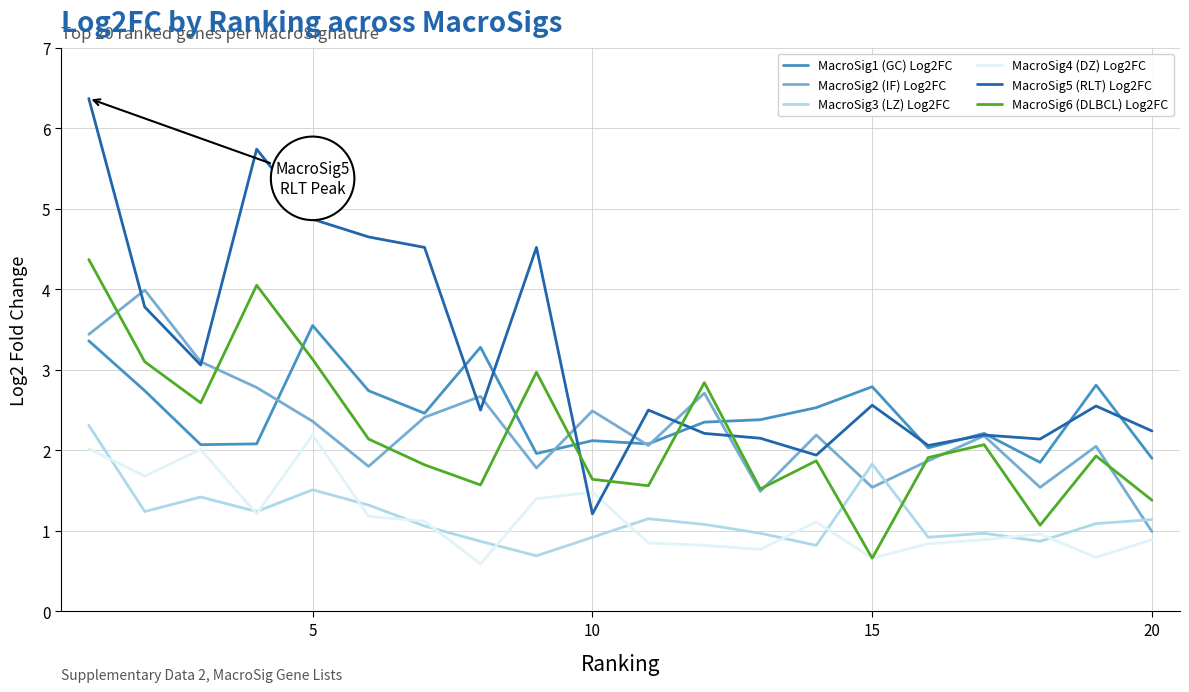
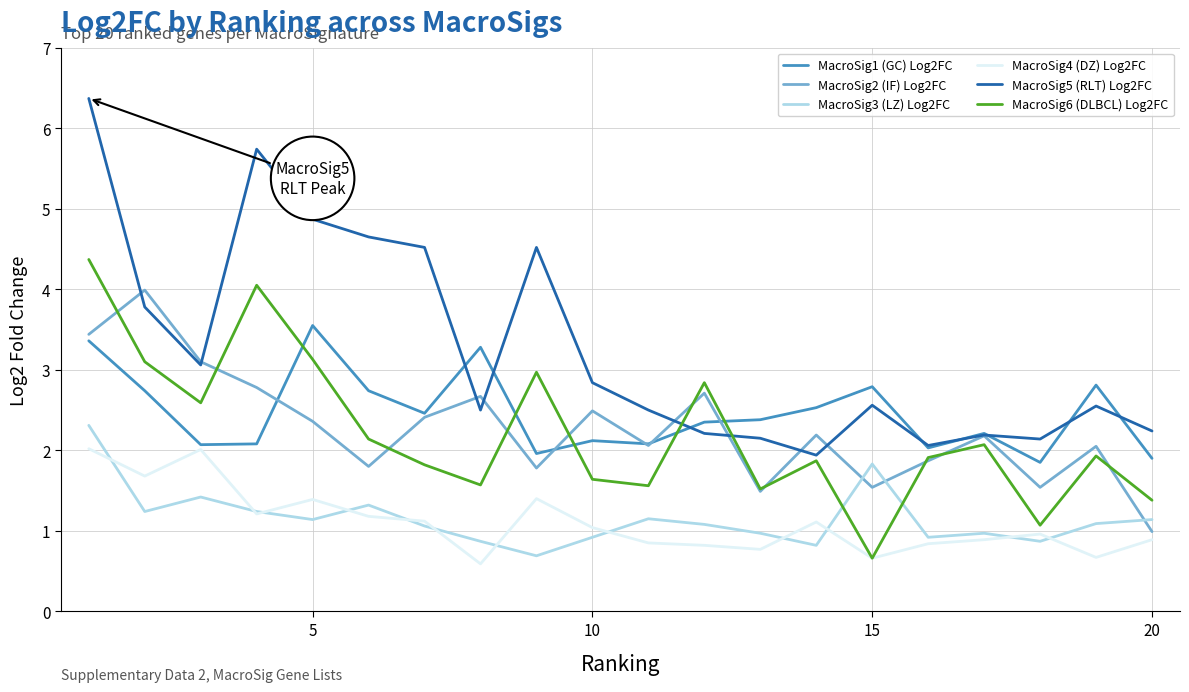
MacroSig3 (LZ) Log2FC, 5: 1.5 -> 1.1
MacroSig4 (DZ) Log2FC, 5: 2.2 -> 1.4
MacroSig4 (DZ) Log2FC, 10: 1.5 -> 1.0
MacroSig5 (RLT) Log2FC, 10: 1.2 -> 2.8
